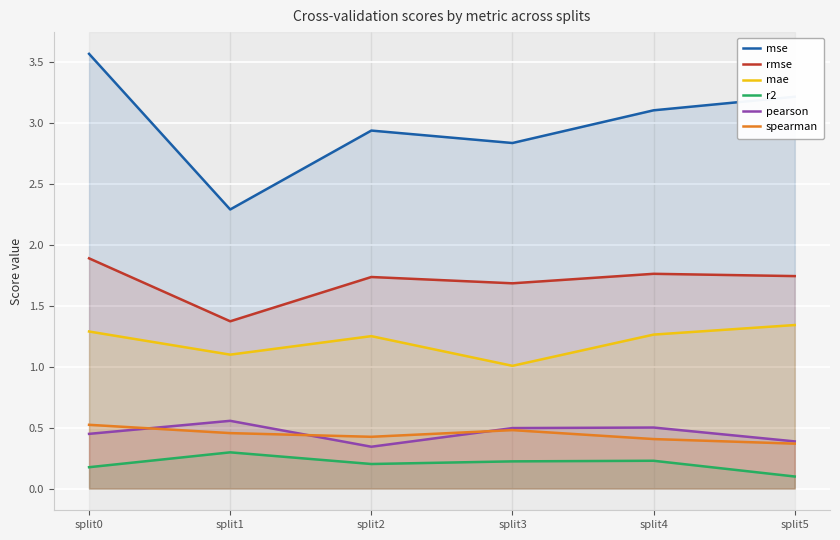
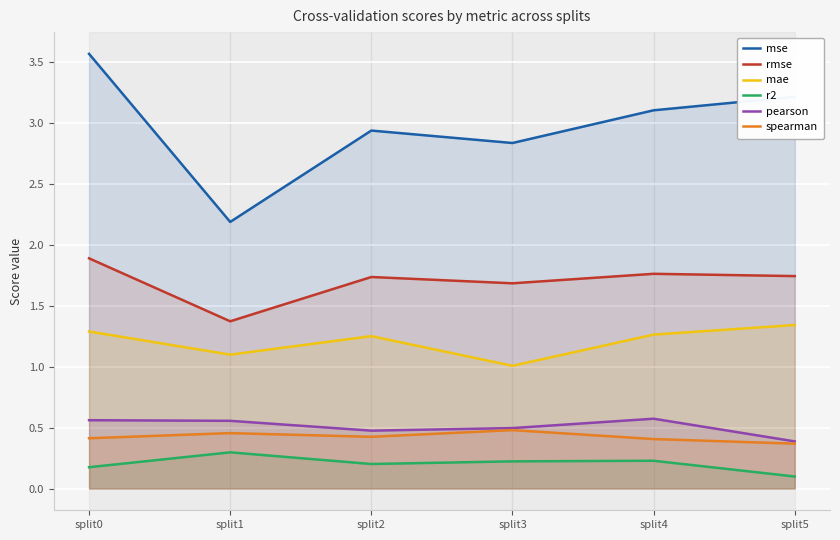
pearson, split0: 0.45 -> 0.56
spearman, split0: 0.52 -> 0.41
mse, split1: 2.29 -> 2.19
pearson, split2: 0.34 -> 0.47
pearson, split4: 0.50 -> 0.57
